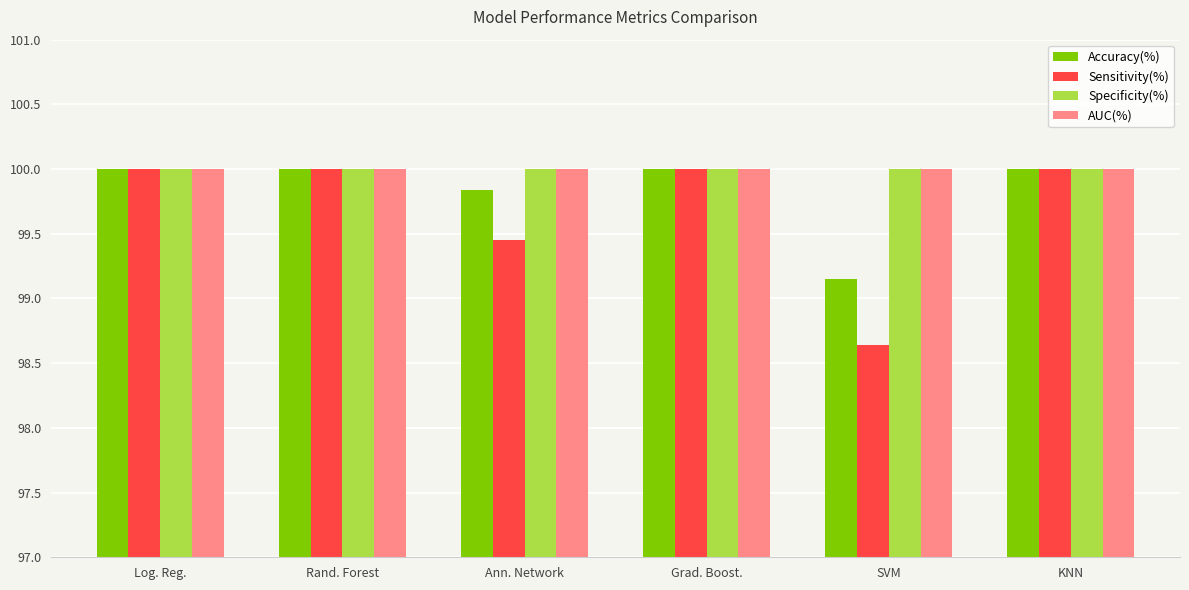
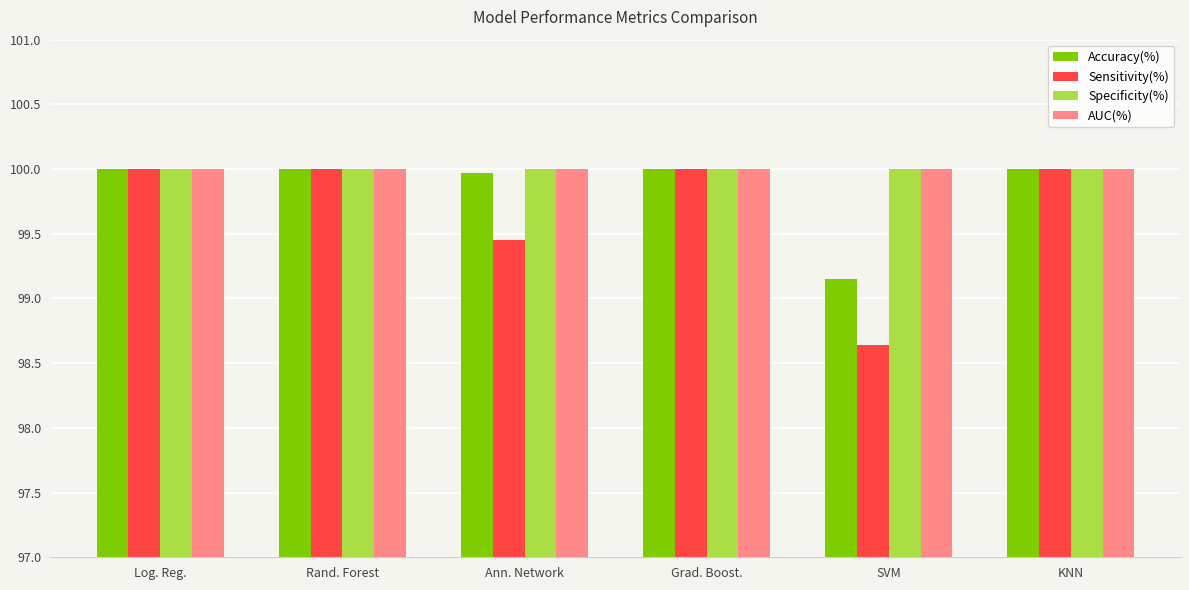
Accuracy(%), Ann. Network: 99.84 -> 99.97
